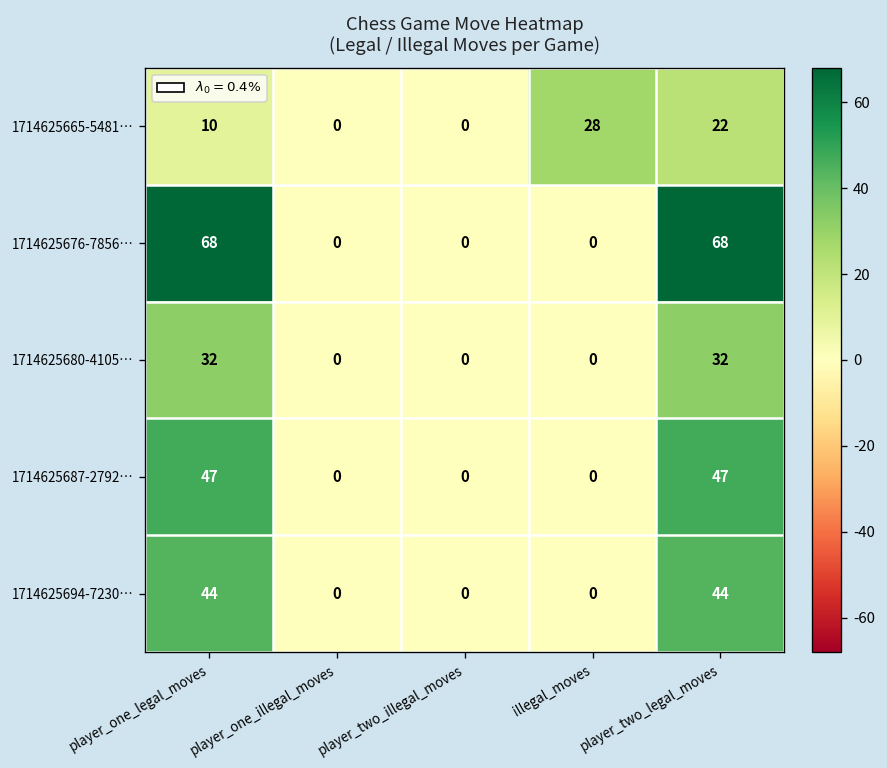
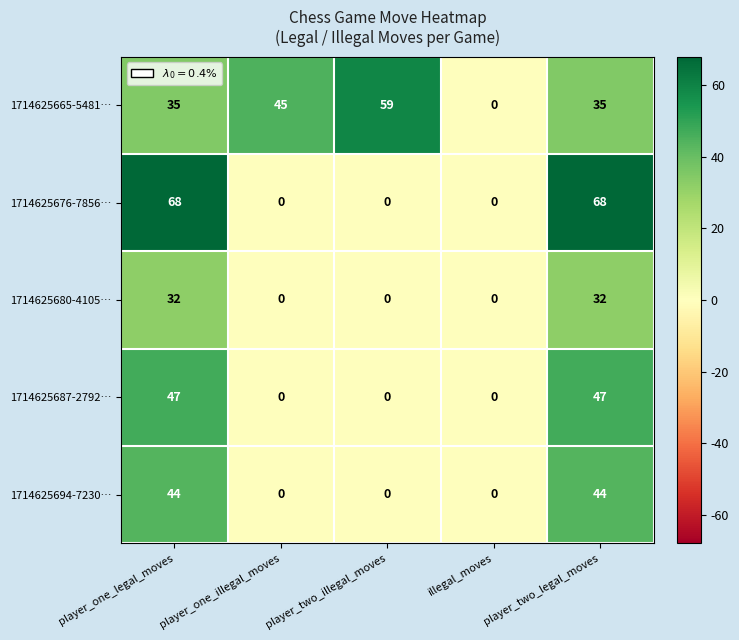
1714625665-5481…, player_one_legal_moves: 10 -> 35
1714625665-5481…, player_one_illegal_moves: 0 -> 45
1714625665-5481…, player_two_illegal_moves: 0 -> 59
1714625665-5481…, illegal_moves: 28 -> 0
1714625665-5481…, player_two_legal_moves: 22 -> 35
